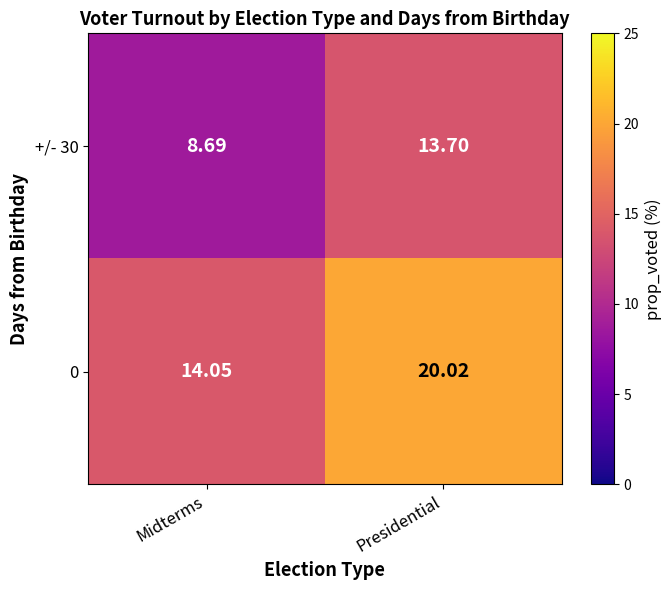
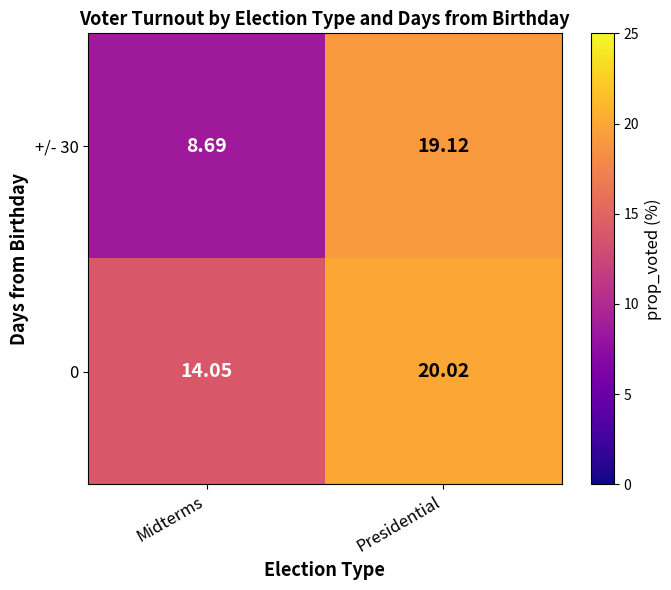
+/- 30, Presidential: 13.70 -> 19.12
